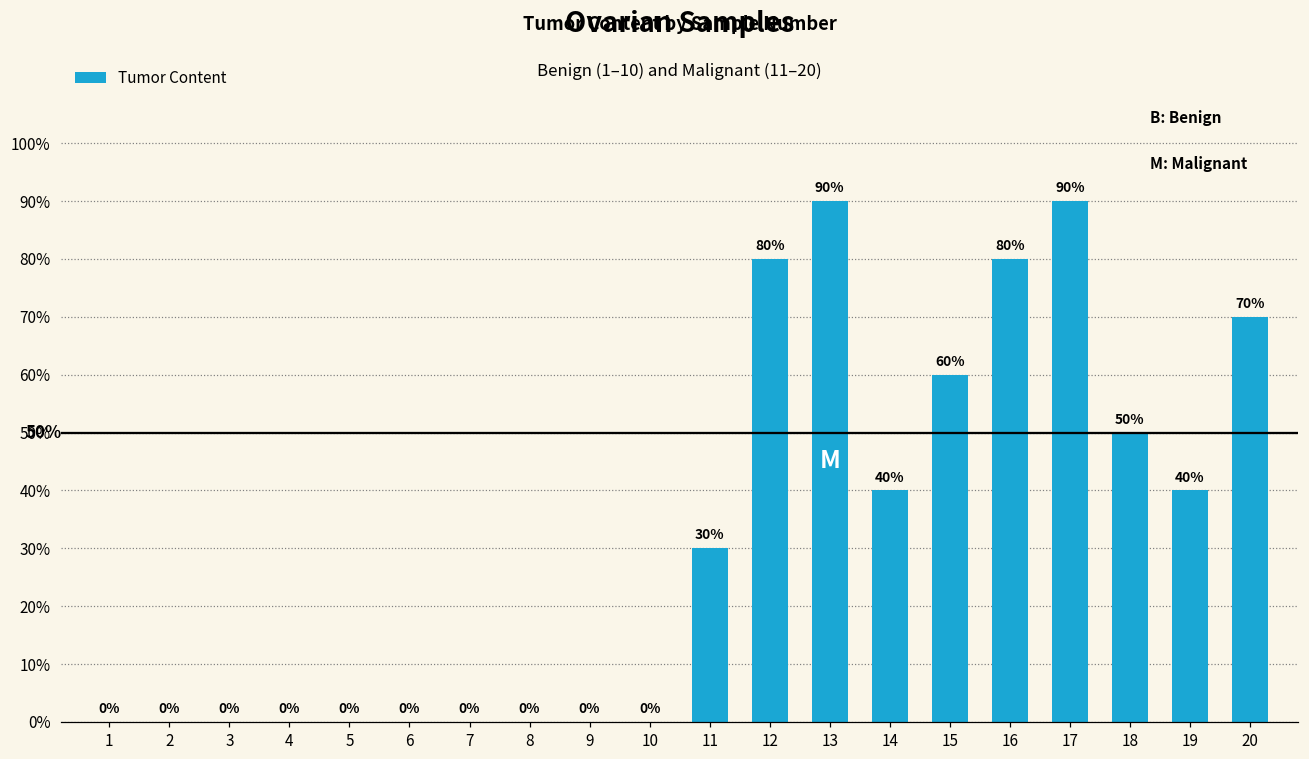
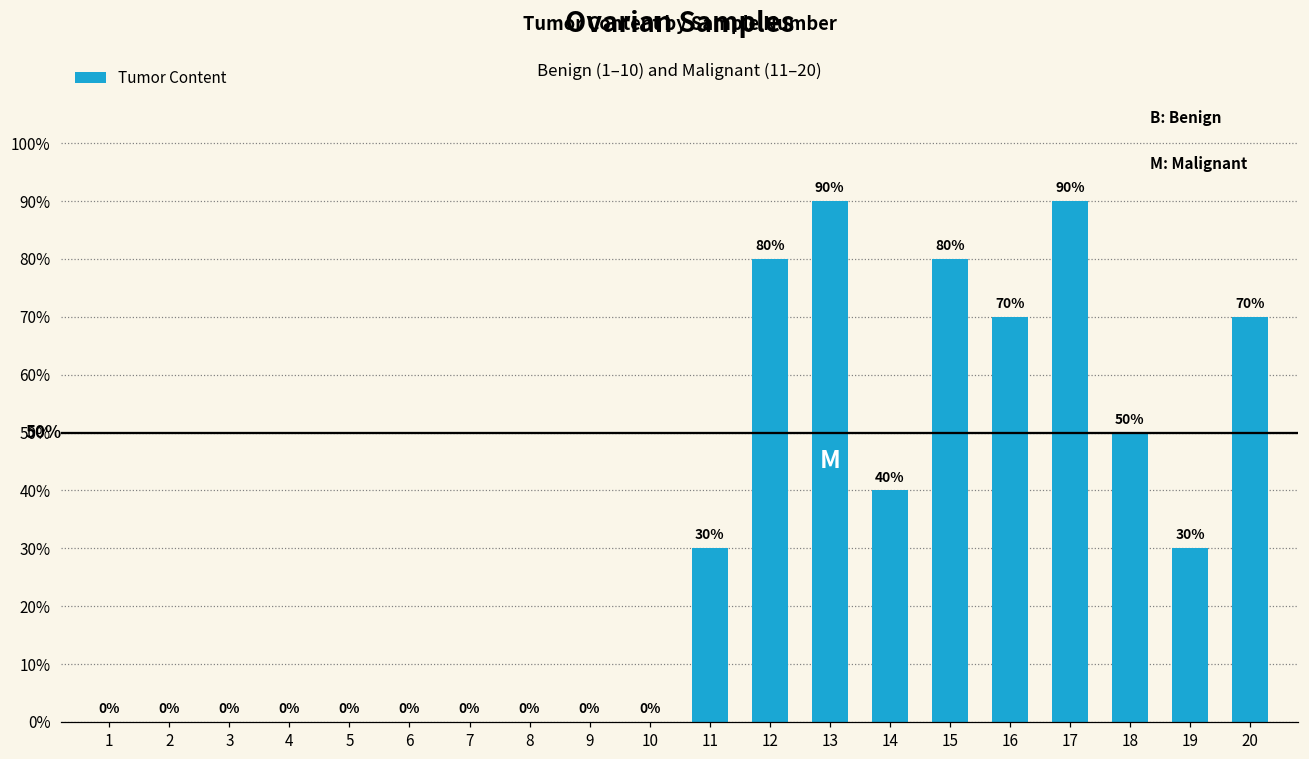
15: 60% -> 80%
16: 80% -> 70%
19: 40% -> 30%
